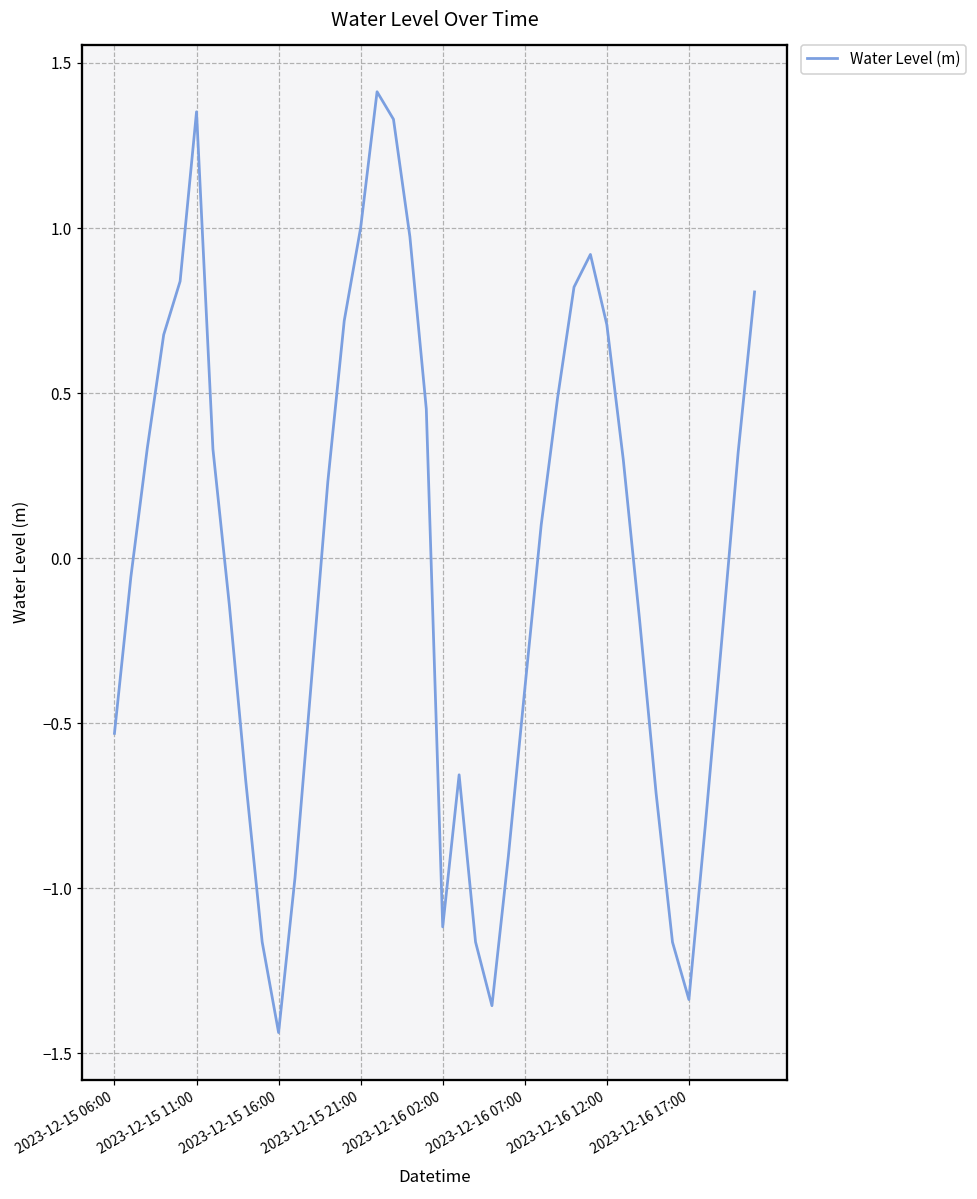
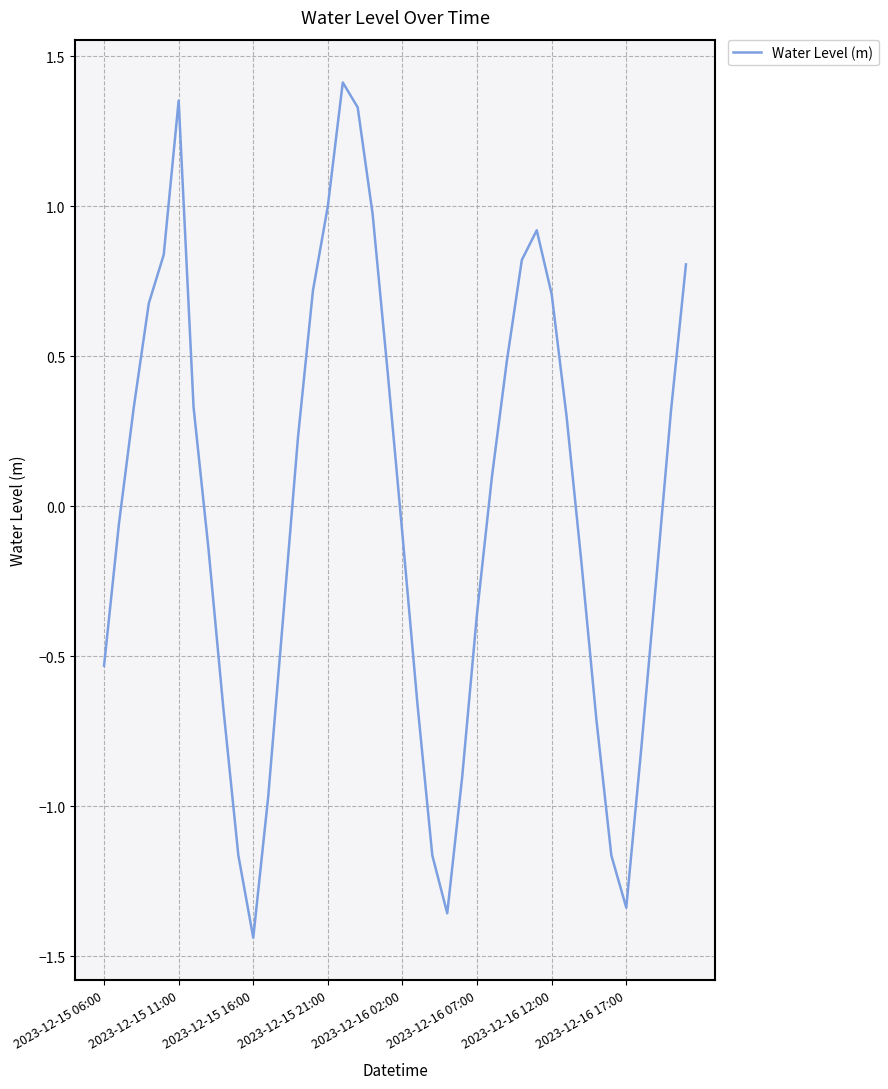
2023-12-16 02:00: -1.12 -> -0.09
2023-12-16 07:00: -0.40 -> -0.36
